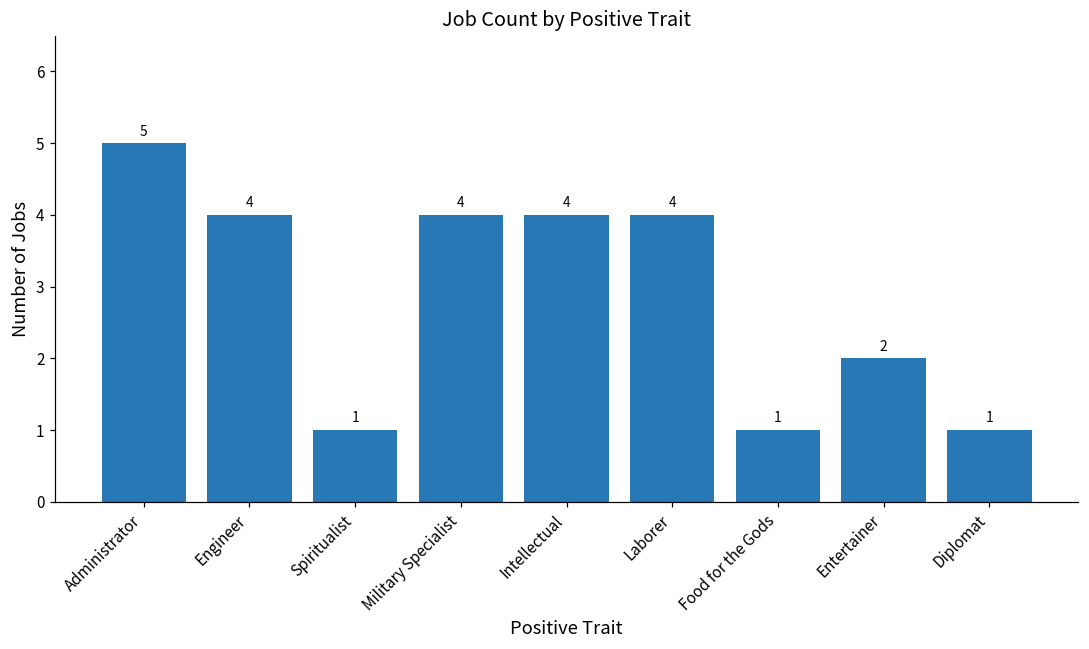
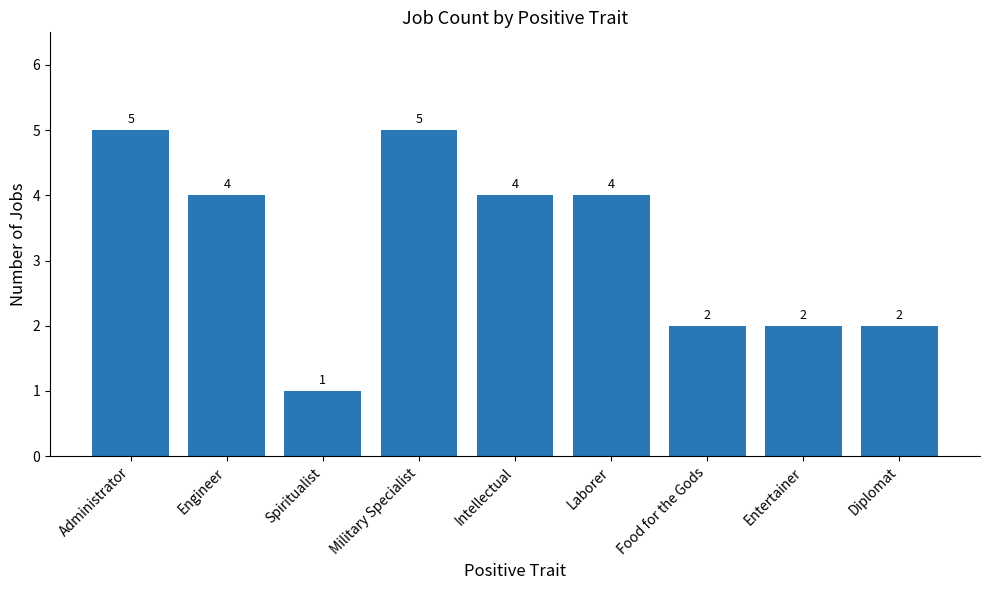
Military Specialist: 4 -> 5
Food for the Gods: 1 -> 2
Diplomat: 1 -> 2
